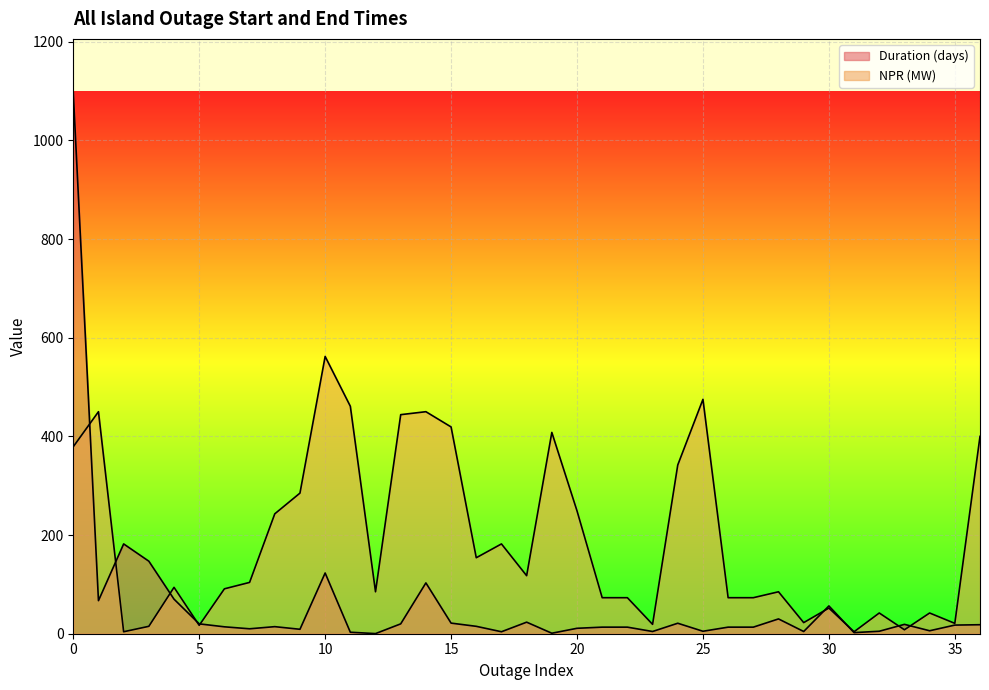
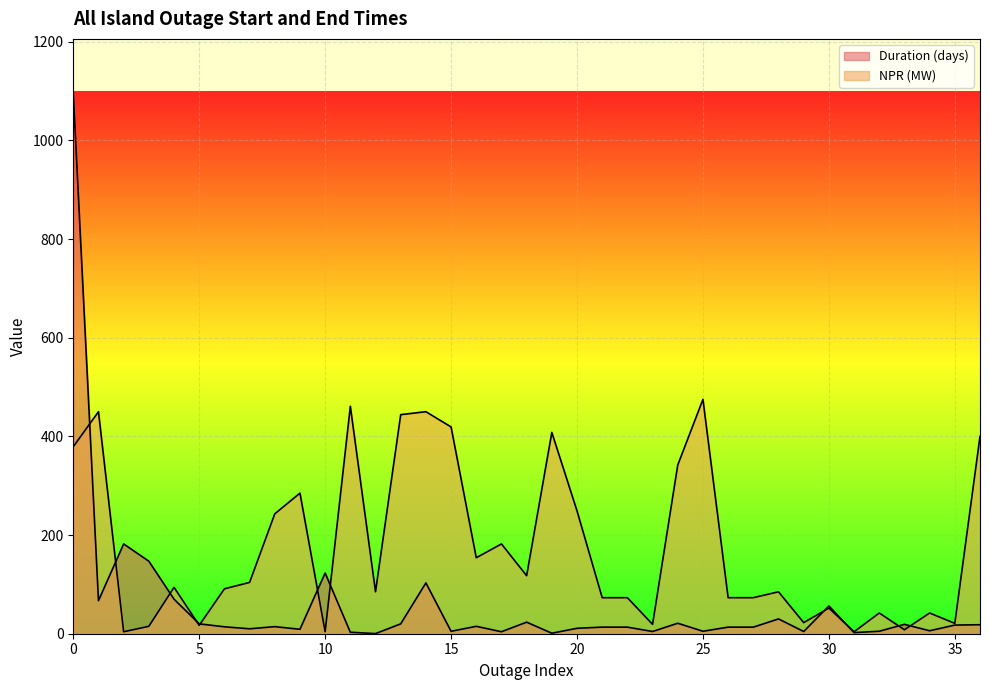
NPR (MW), 10: 560 -> 0
Duration (days), 15: 20 -> 0
